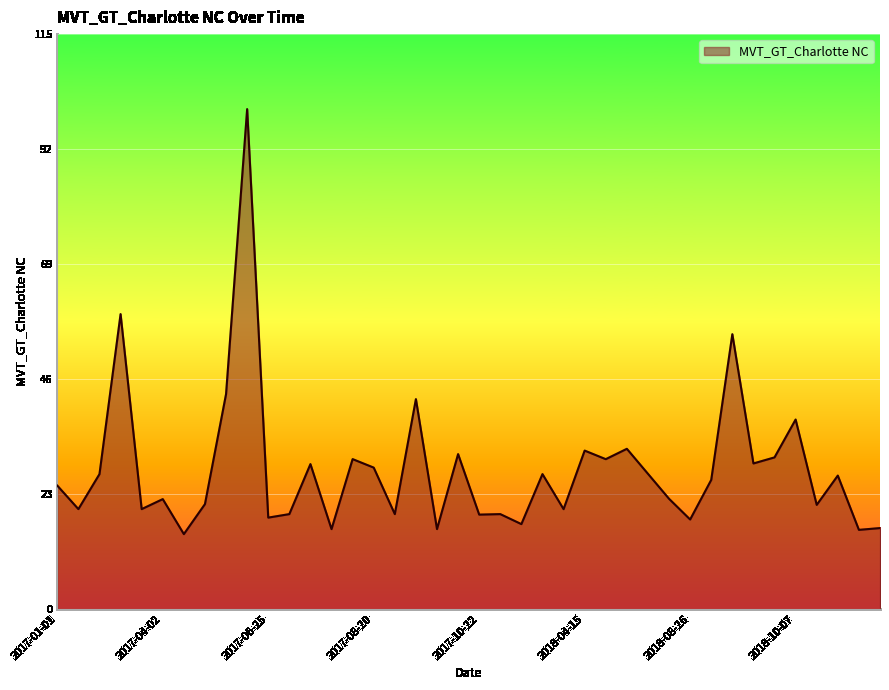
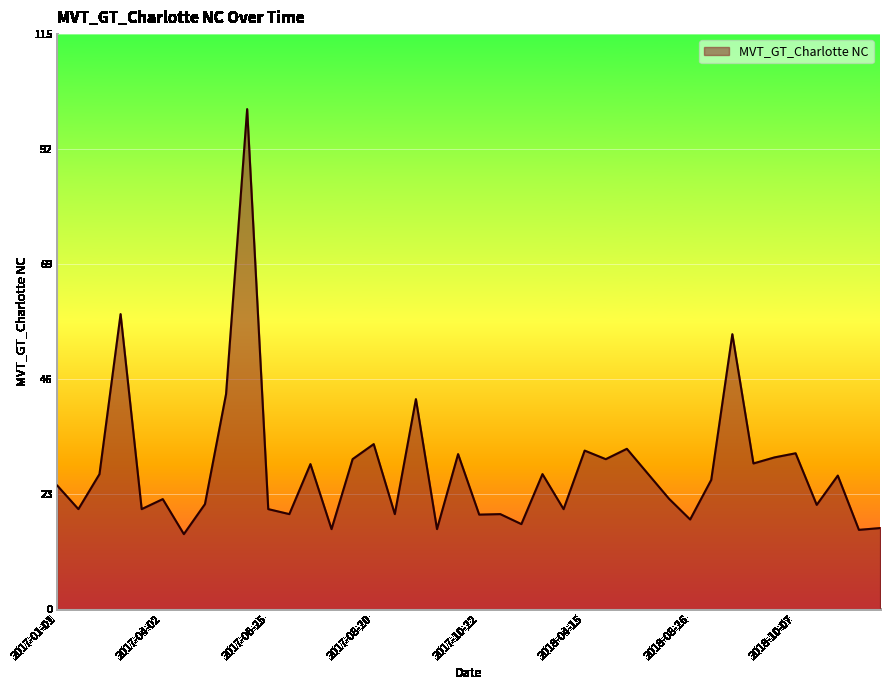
2017-06-25: 18 -> 20
2017-08-20: 28 -> 33
2018-10-07: 38 -> 31
